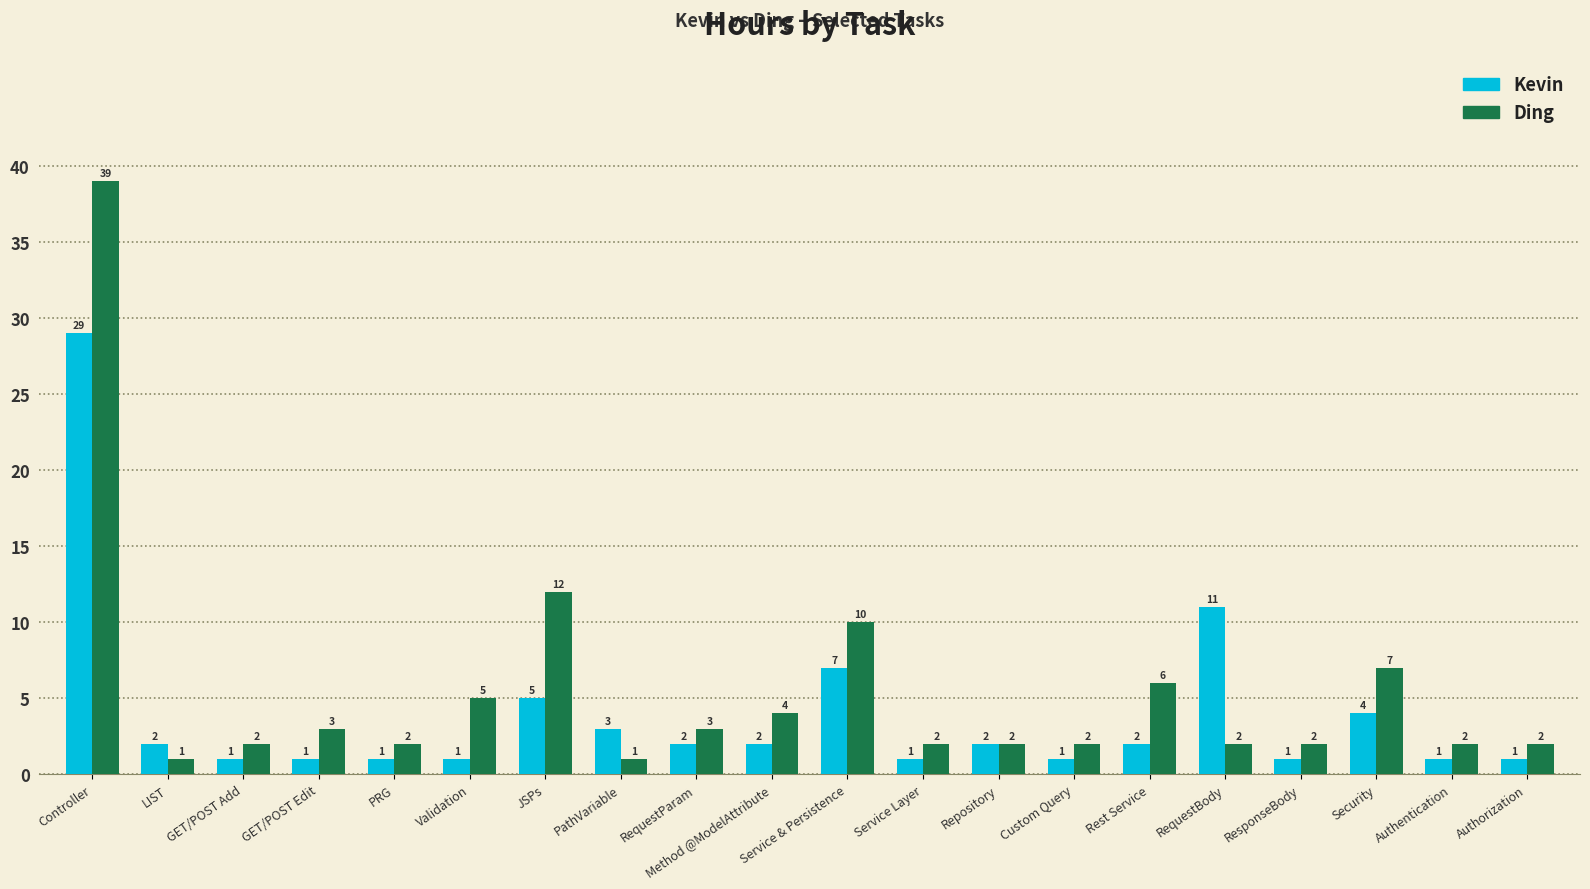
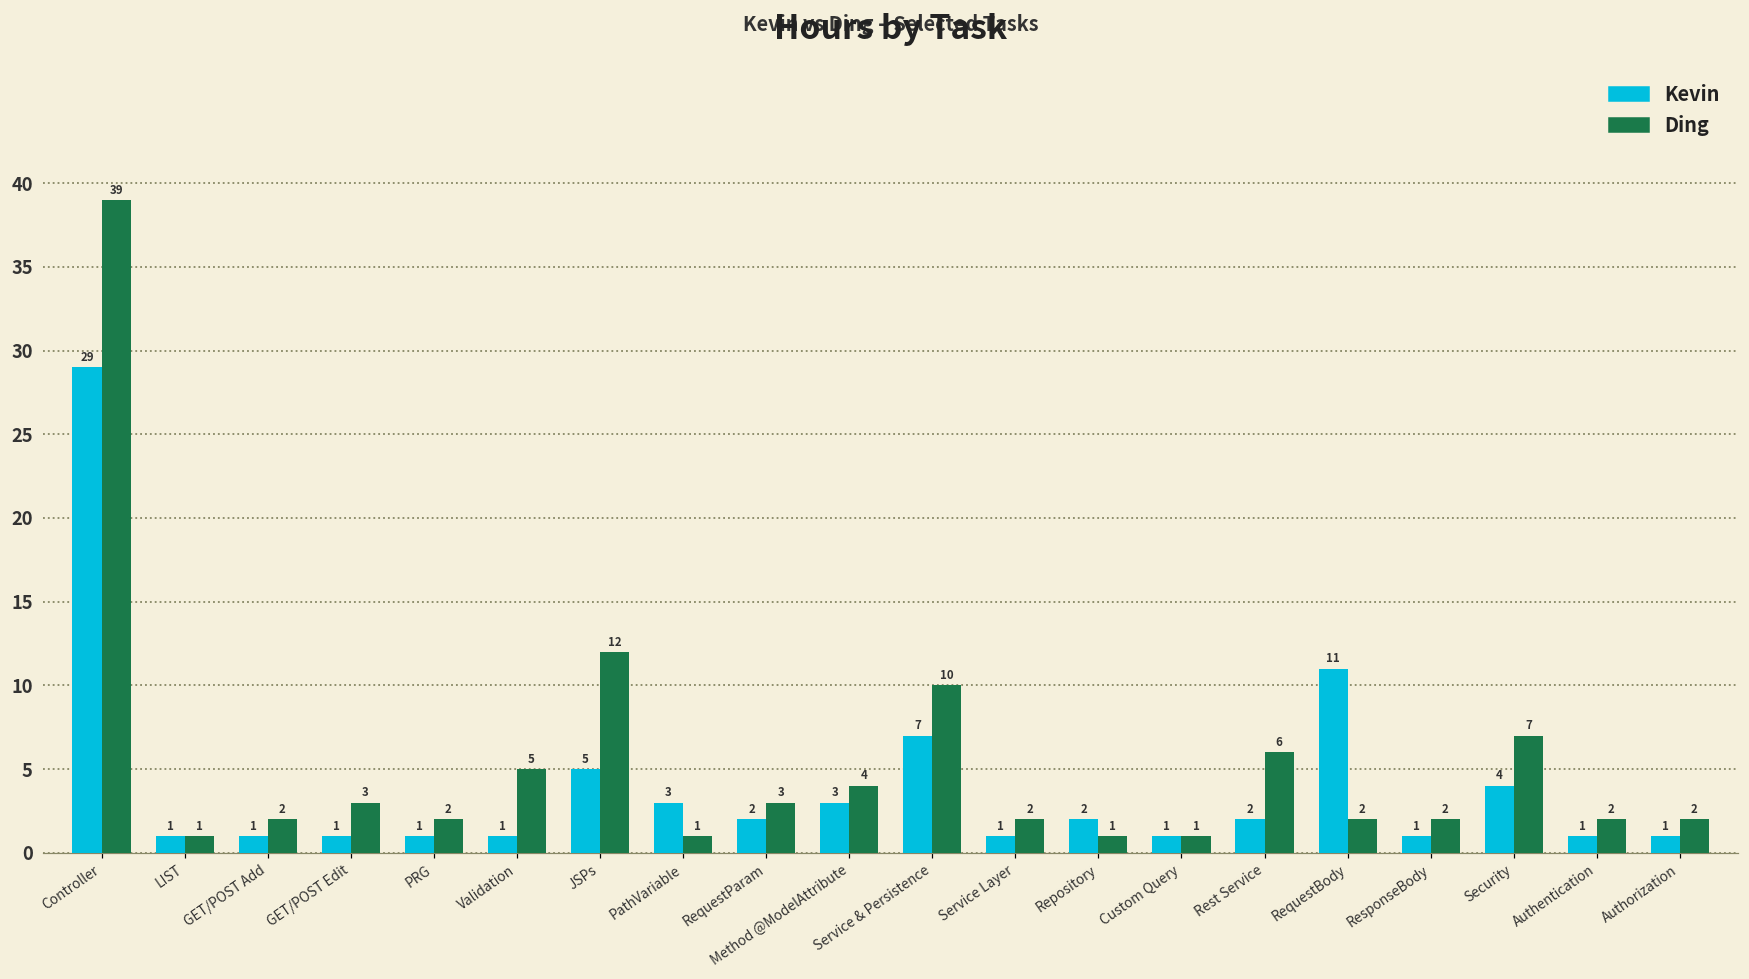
Kevin, LIST: 2 -> 1
Kevin, Method @ModelAttribute: 2 -> 3
Ding, Repository: 2 -> 1
Ding, Custom Query: 2 -> 1
